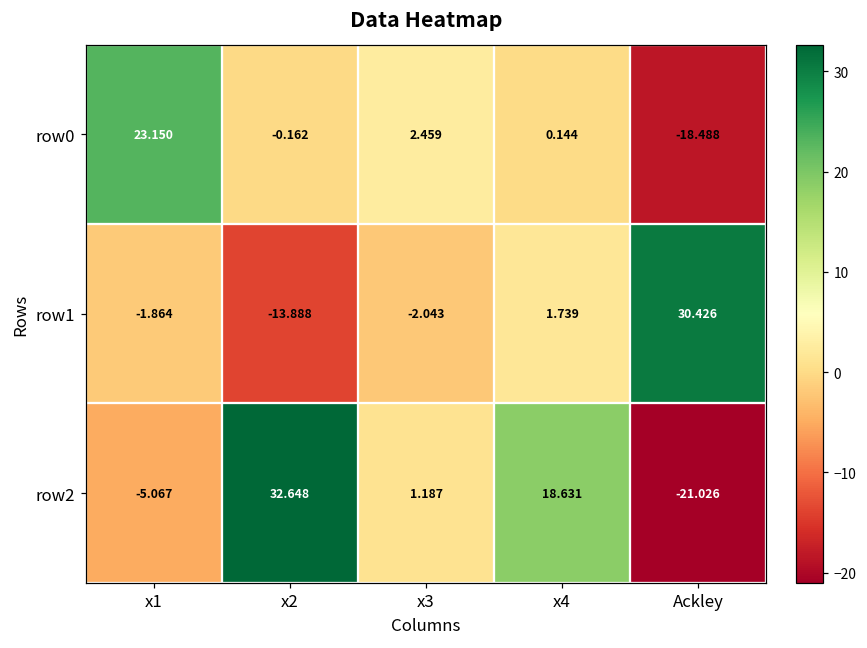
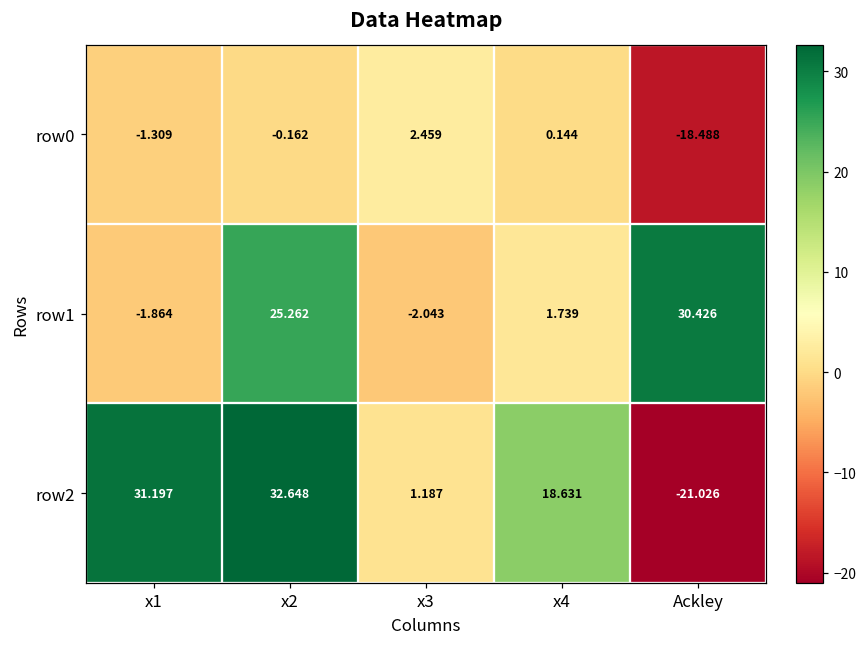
row0, x1: 23.150 -> -1.309
row1, x2: -13.888 -> 25.262
row2, x1: -5.067 -> 31.197
